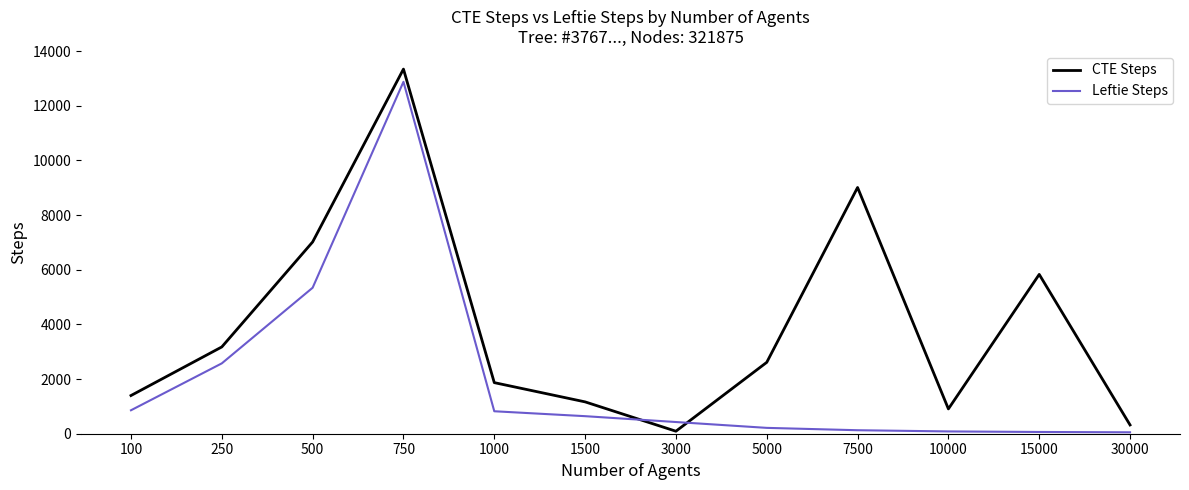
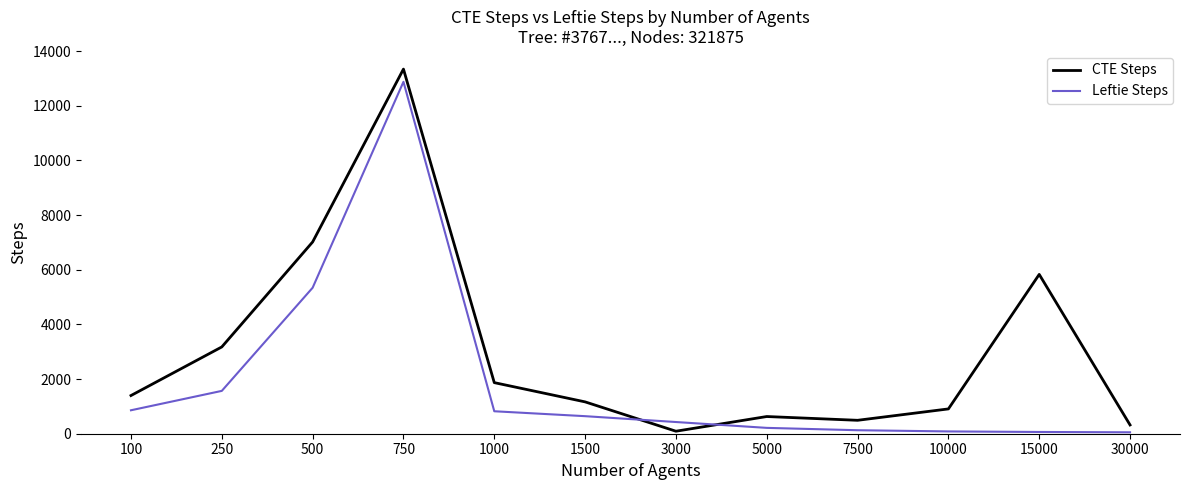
Leftie Steps, 250: 2600 -> 1600
CTE Steps, 5000: 2600 -> 600
CTE Steps, 7500: 9000 -> 500
